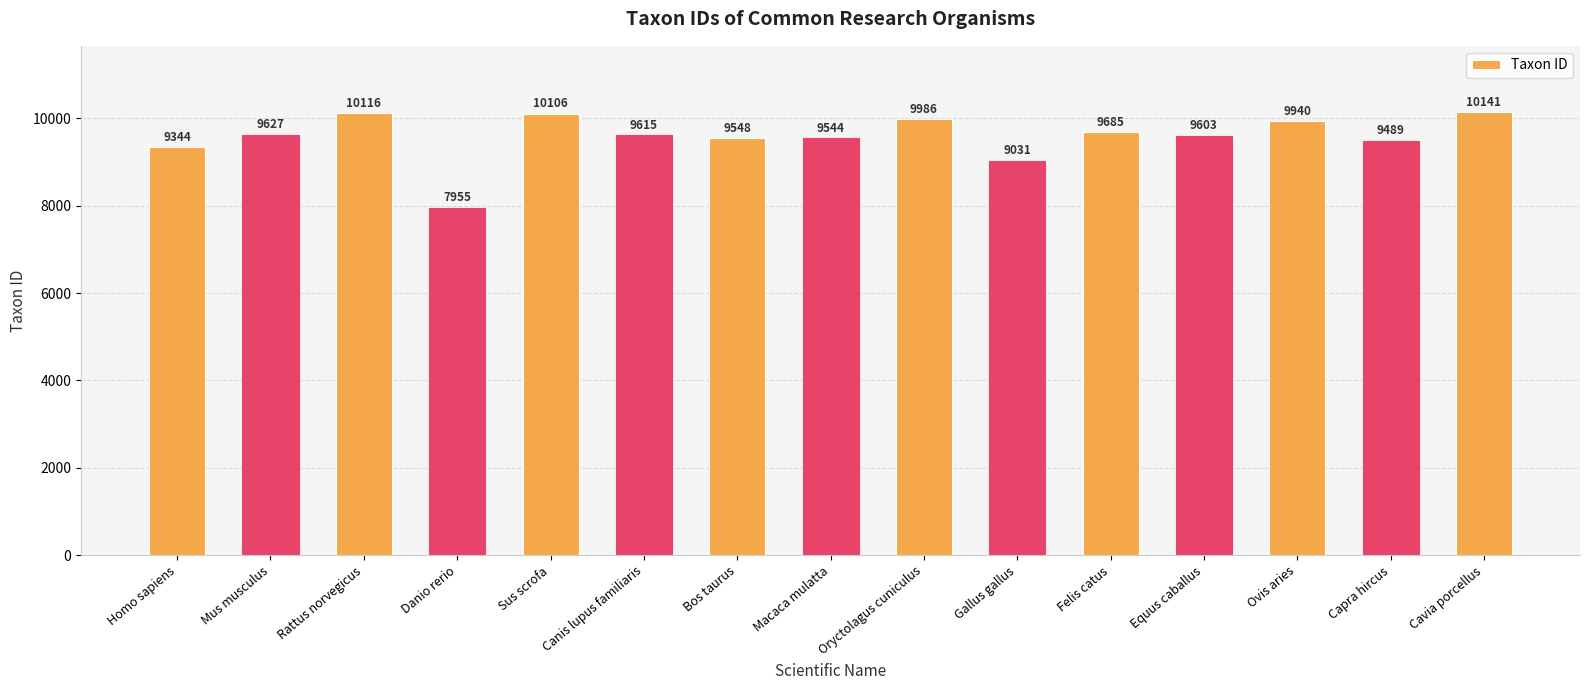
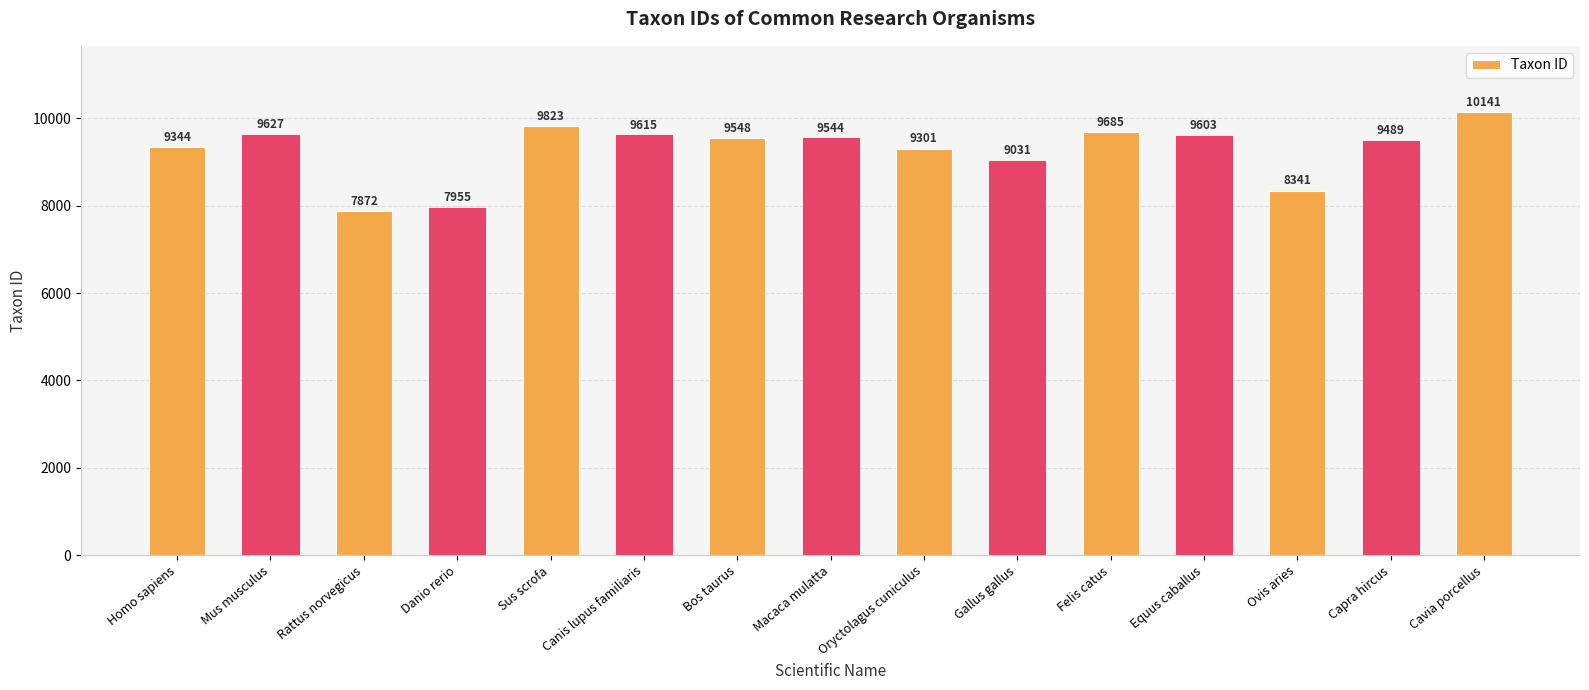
Rattus norvegicus: 10116 -> 7872
Sus scrofa: 10106 -> 9823
Oryctolagus cuniculus: 9986 -> 9301
Ovis aries: 9940 -> 8341
